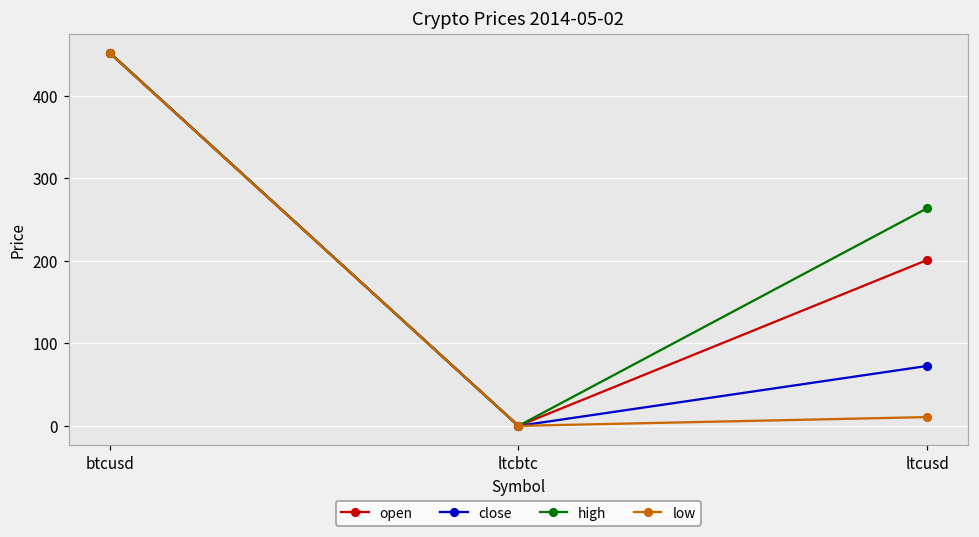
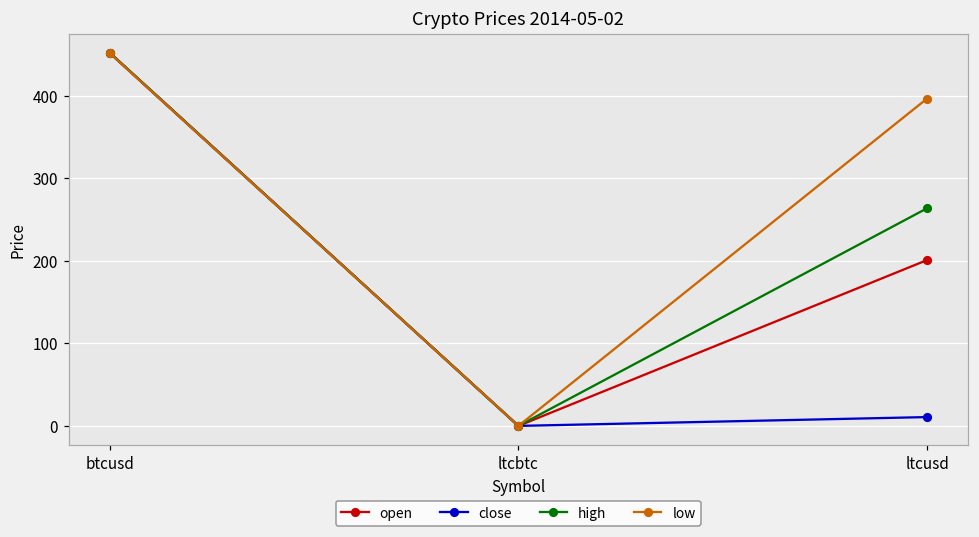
close, ltcusd: 70 -> 10
low, ltcusd: 10 -> 400
